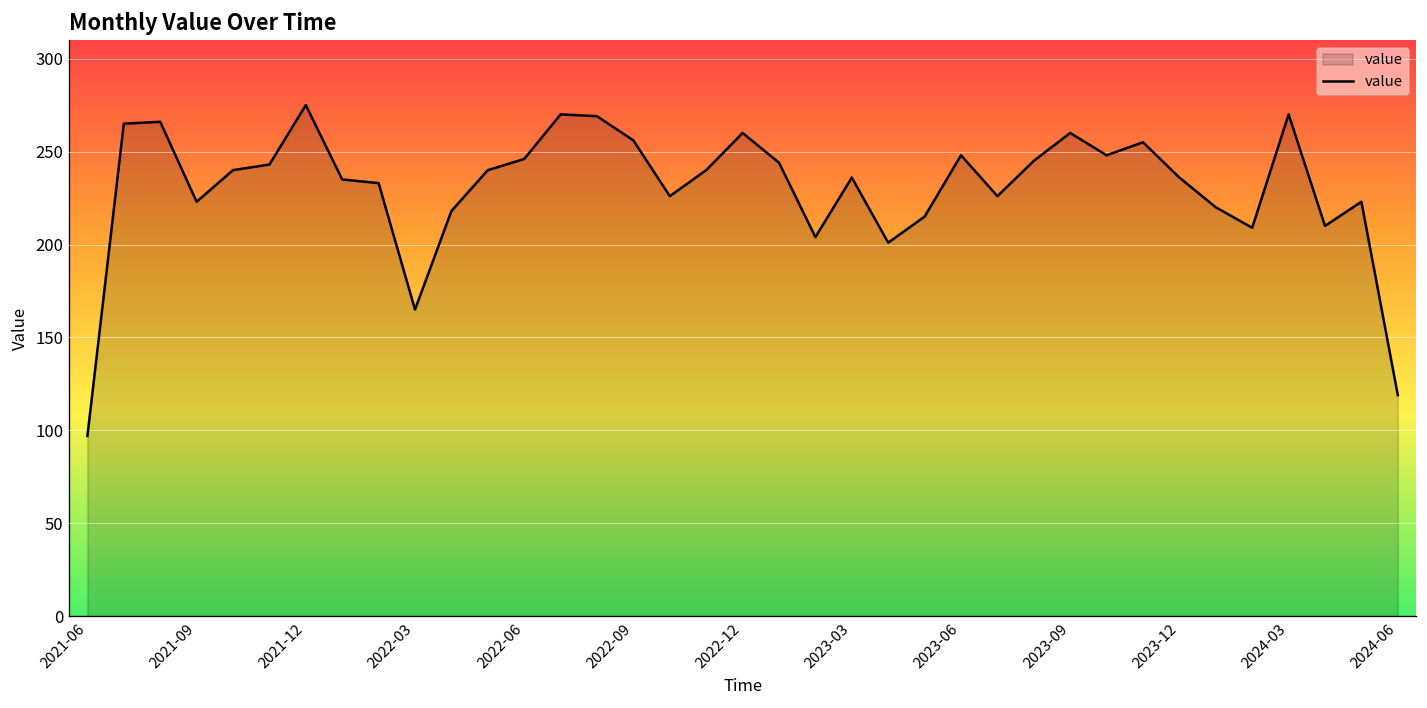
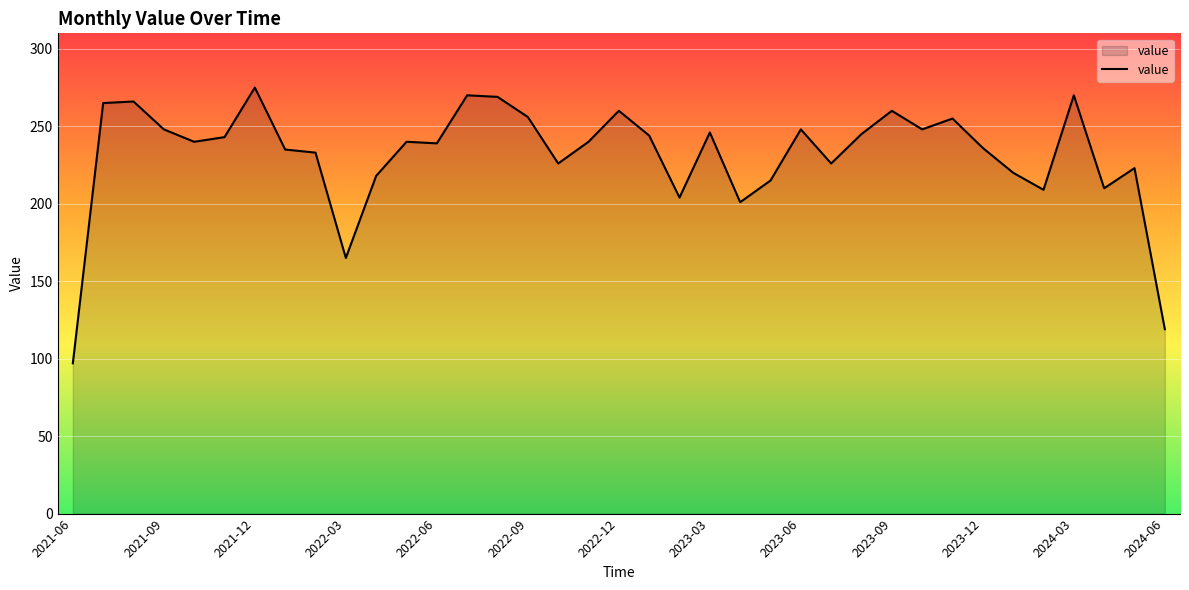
2021-09: 223 -> 248
2022-06: 246 -> 239
2023-03: 236 -> 246
